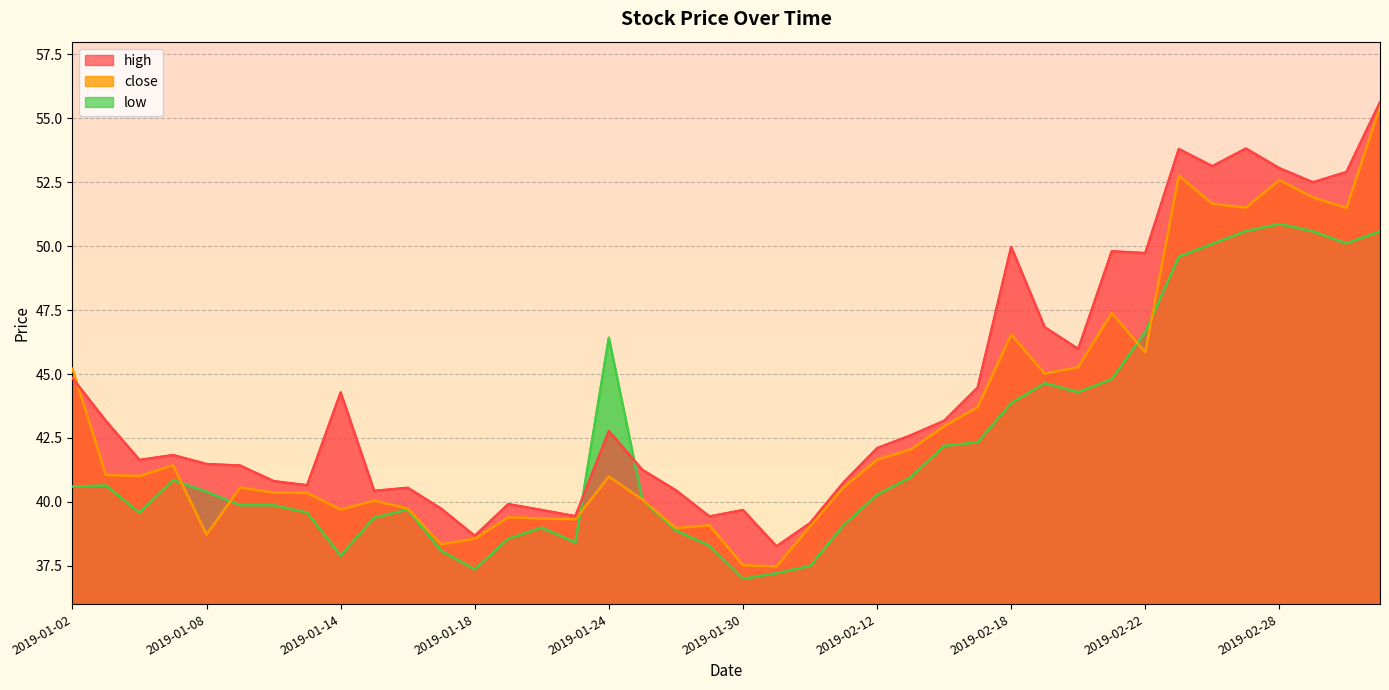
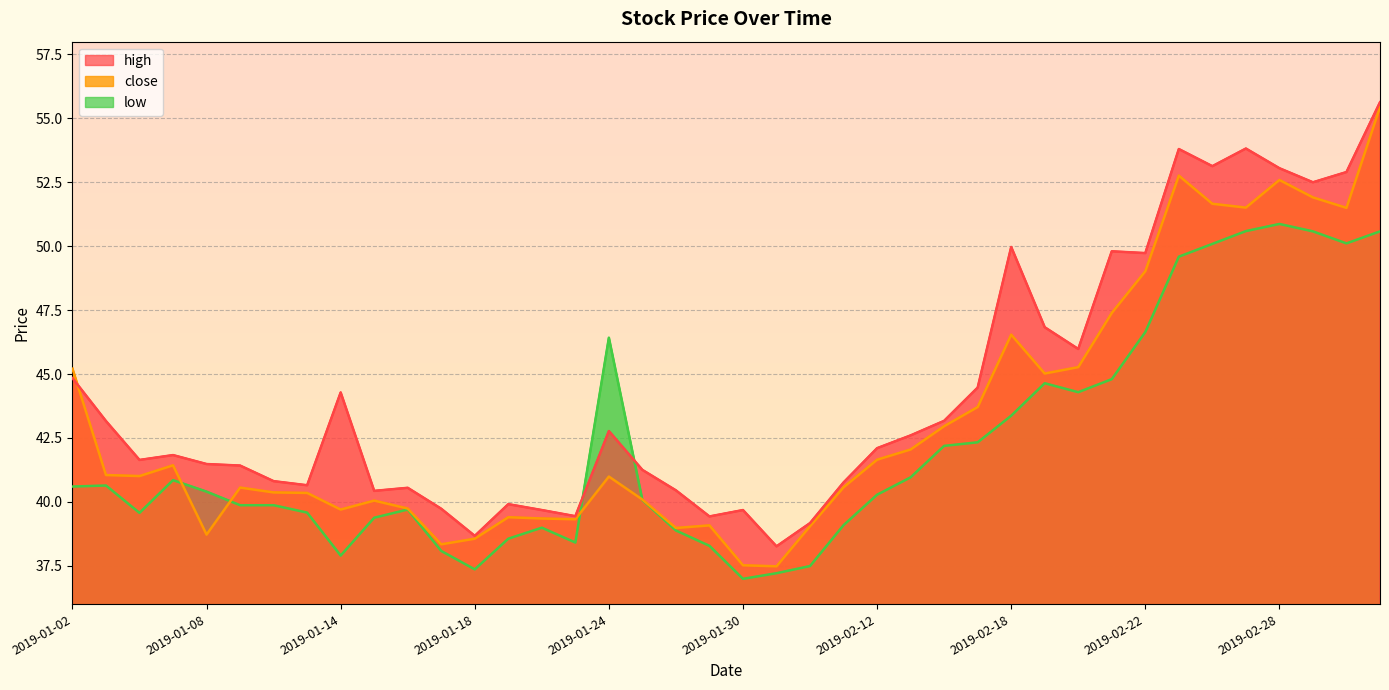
low, 2019-02-18: 43.9 -> 43.4
close, 2019-02-22: 45.9 -> 49.0
